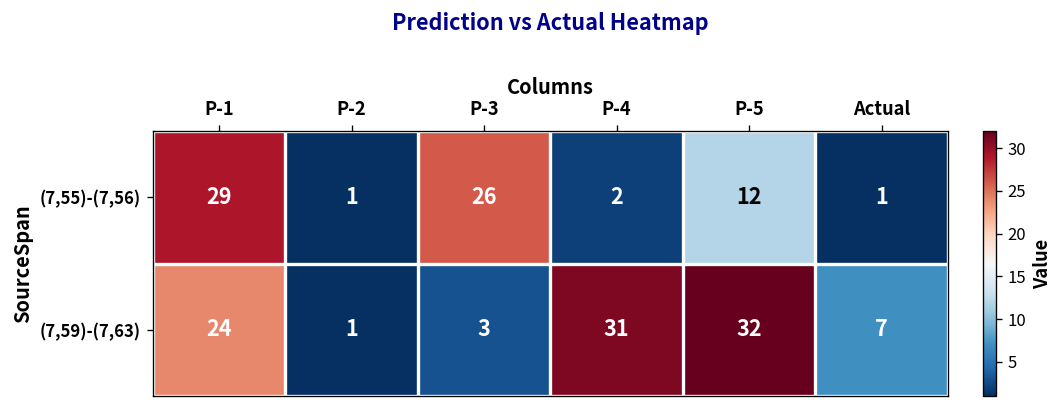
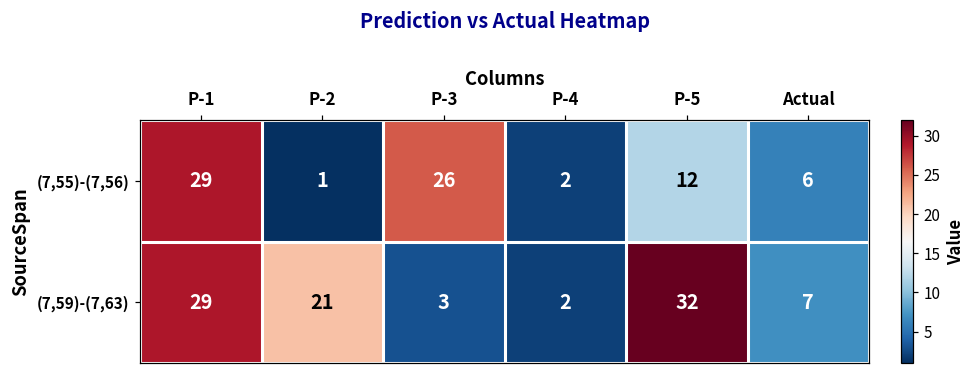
(7,55)-(7,56), Actual: 1 -> 6
(7,59)-(7,63), P-1: 24 -> 29
(7,59)-(7,63), P-2: 1 -> 21
(7,59)-(7,63), P-4: 31 -> 2
